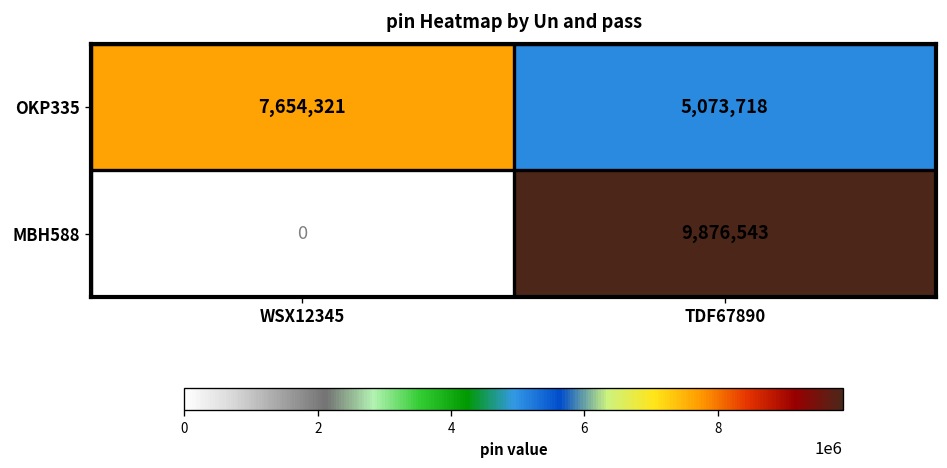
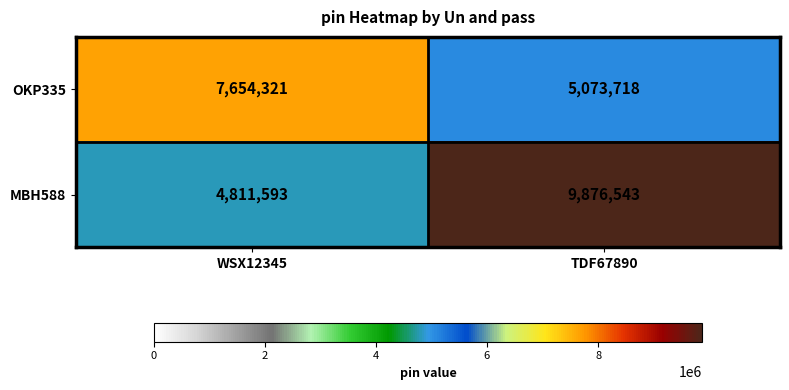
MBH588, WSX12345: 0 -> 4,811,593
